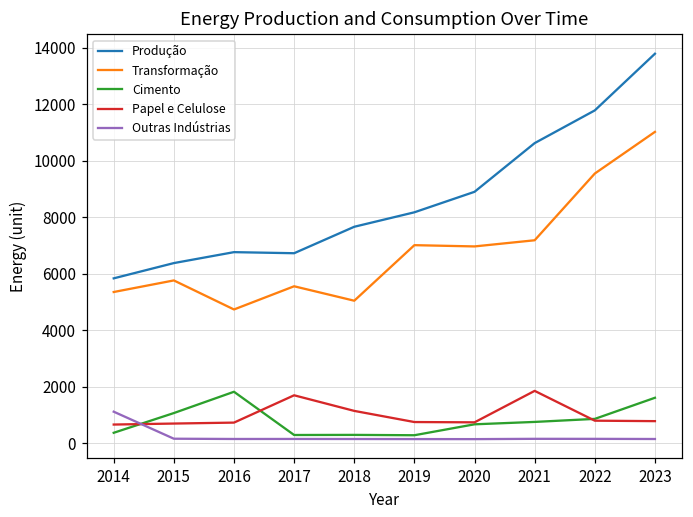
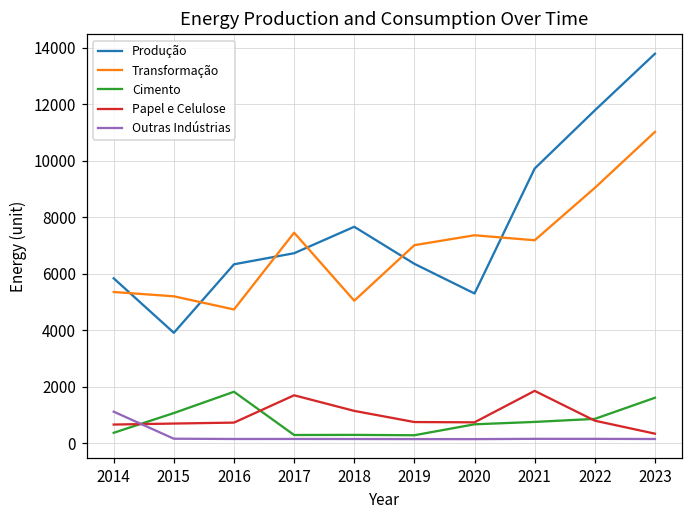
Produção, 2015: 6400 -> 3900
Transformação, 2015: 5800 -> 5200
Produção, 2016: 6800 -> 6300
Transformação, 2017: 5600 -> 7500
Produção, 2019: 8200 -> 6300
Produção, 2020: 8900 -> 5300
Transformação, 2020: 7000 -> 7400
Produção, 2021: 10600 -> 9700
Transformação, 2022: 9500 -> 9000
Papel e Celulose, 2023: 800 -> 300
